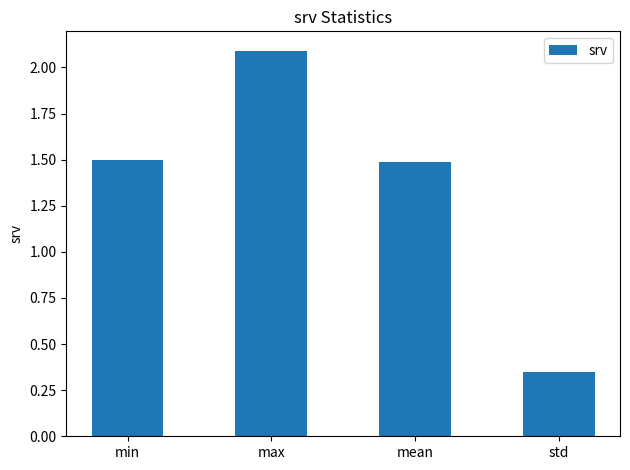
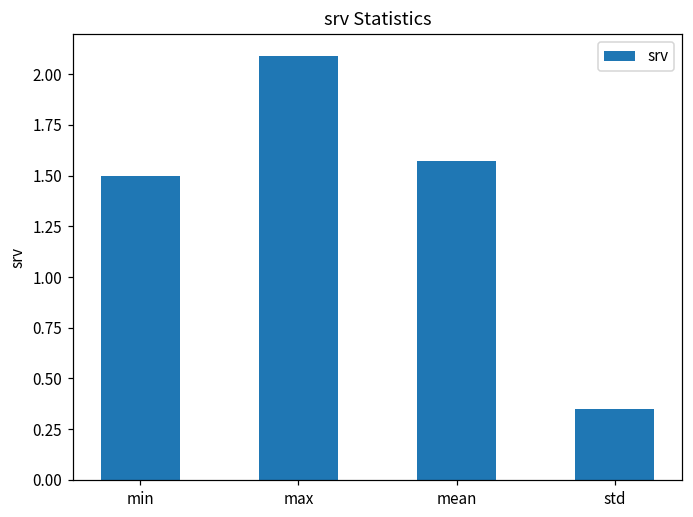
mean: 1.49 -> 1.57
